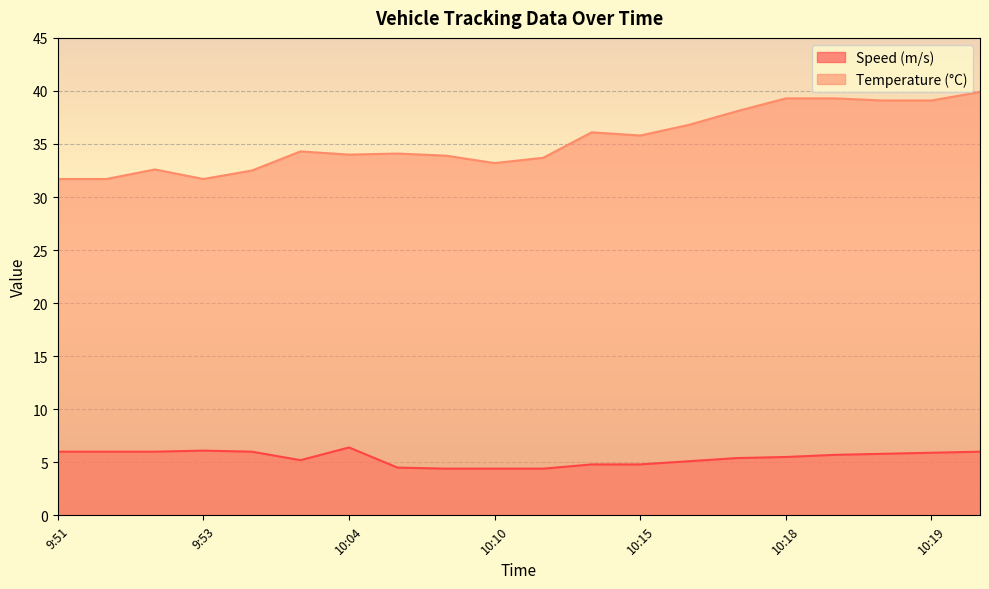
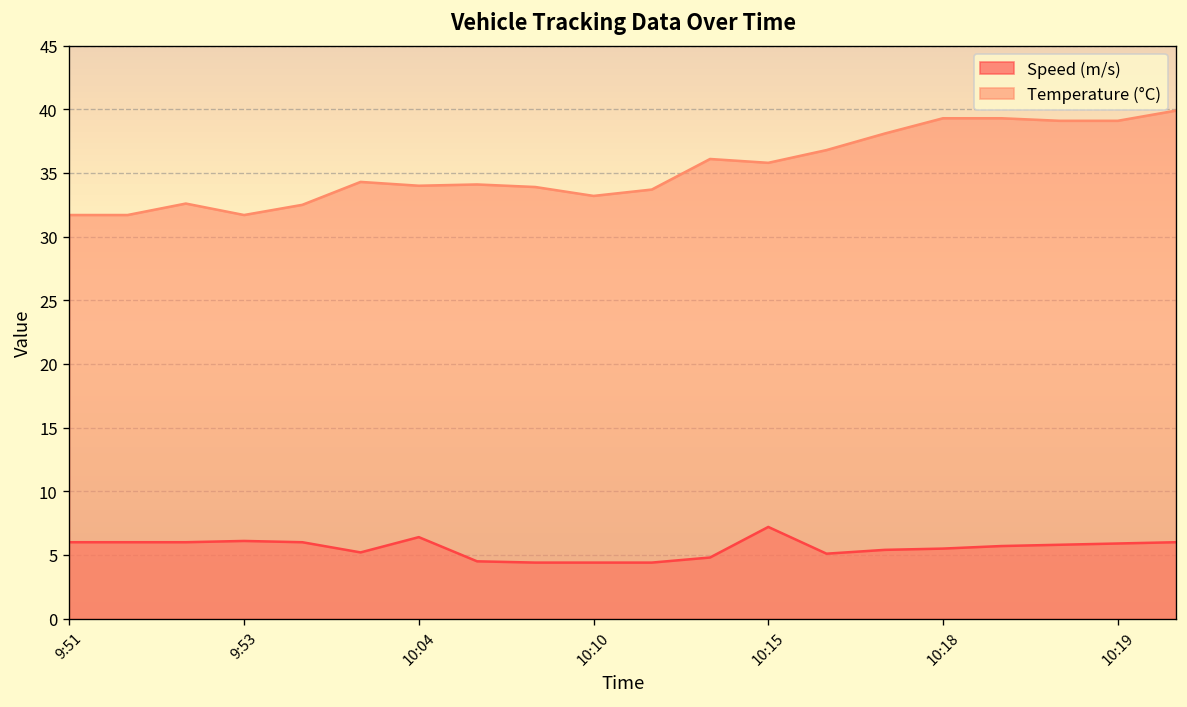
Speed (m/s), 10:15: 4.8 -> 7.2
